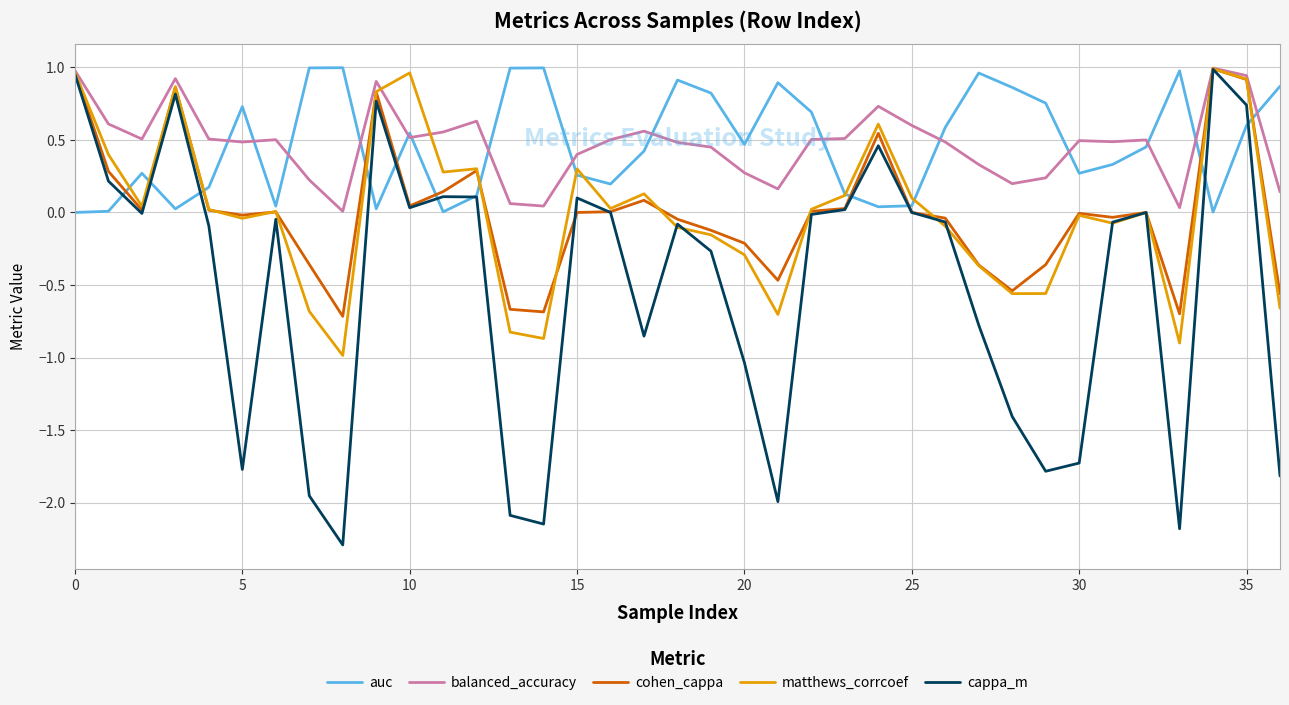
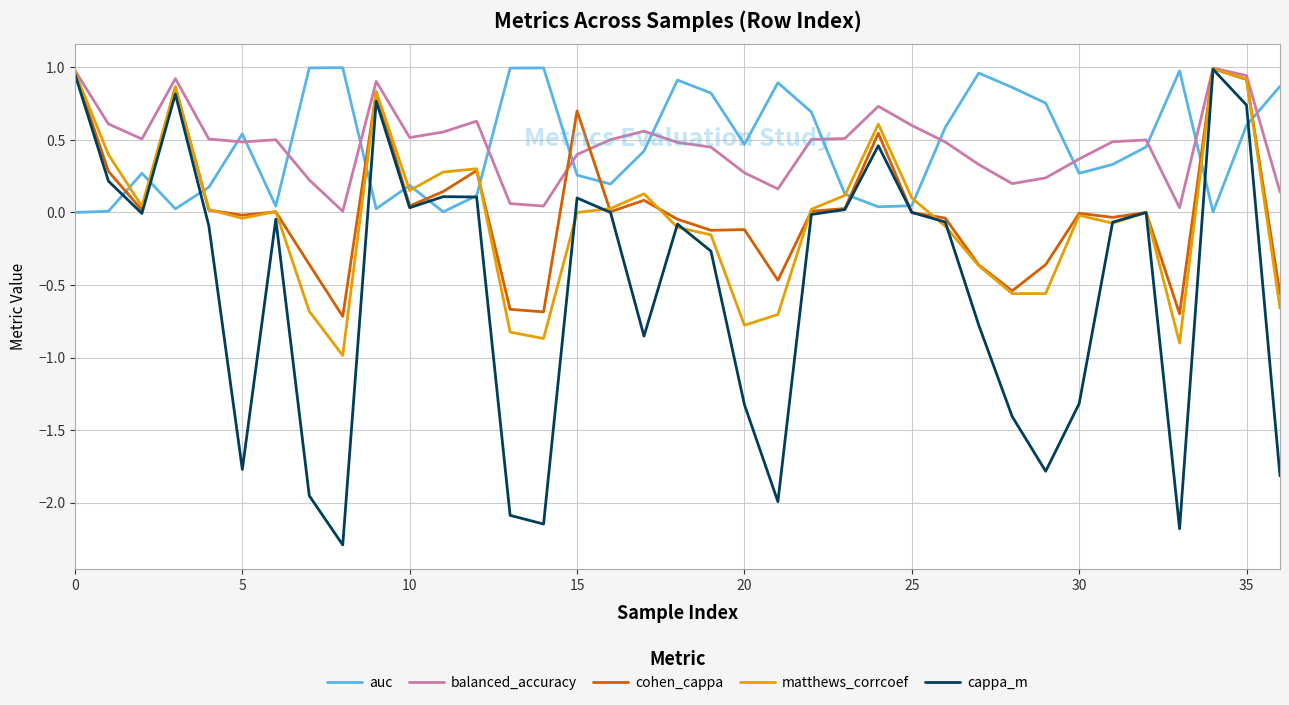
auc, 5: 0.73 -> 0.54
auc, 10: 0.55 -> 0.19
matthews_corrcoef, 10: 0.96 -> 0.15
cohen_cappa, 15: 0.0 -> 0.7
matthews_corrcoef, 15: 0.3 -> 0.0
cohen_cappa, 20: -0.21 -> -0.12
matthews_corrcoef, 20: -0.29 -> -0.78
cappa_m, 20: -1.04 -> -1.32
balanced_accuracy, 30: 0.50 -> 0.37
cappa_m, 30: -1.73 -> -1.32
